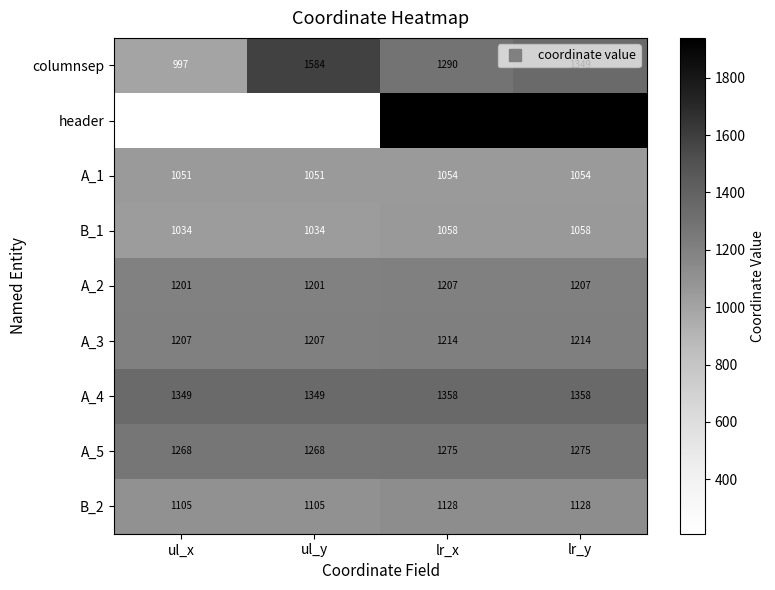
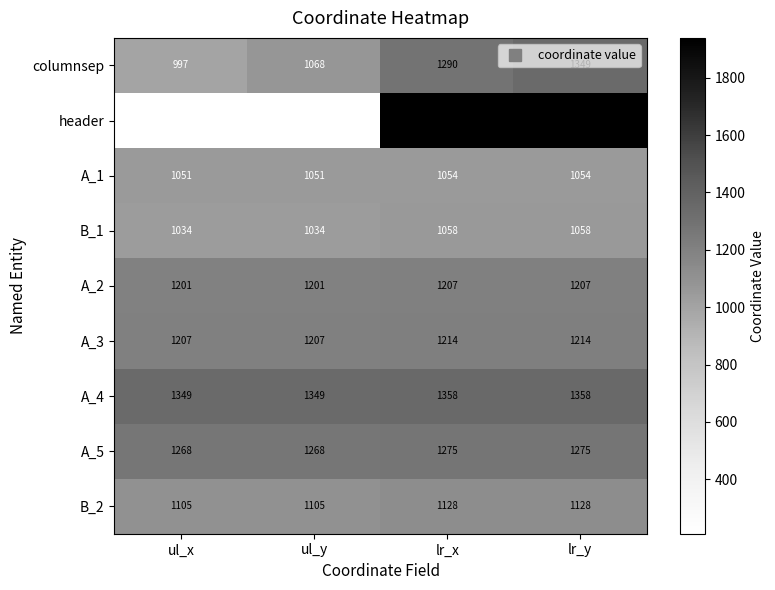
columnsep, ul_y: 1584 -> 1068
